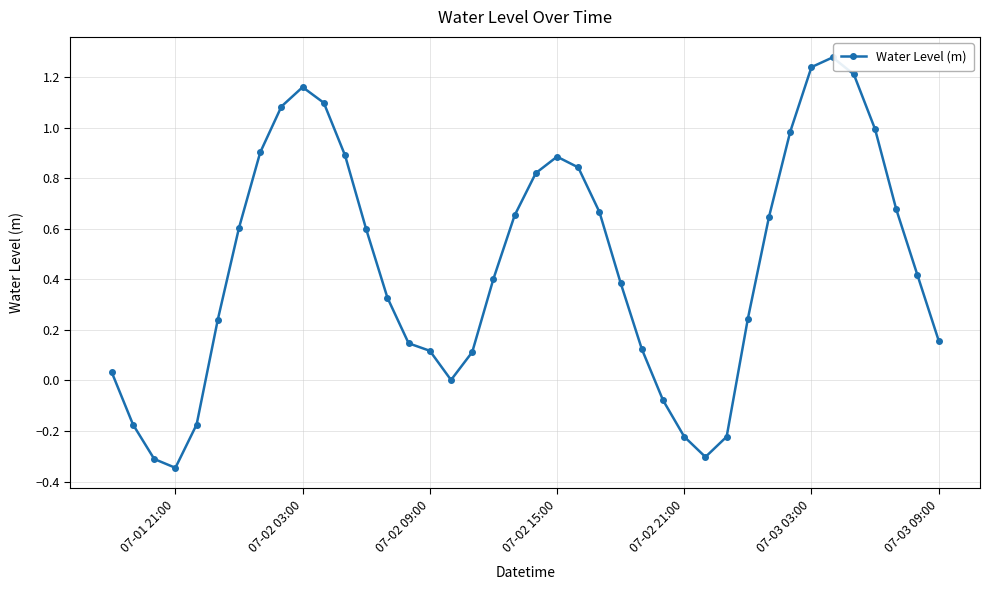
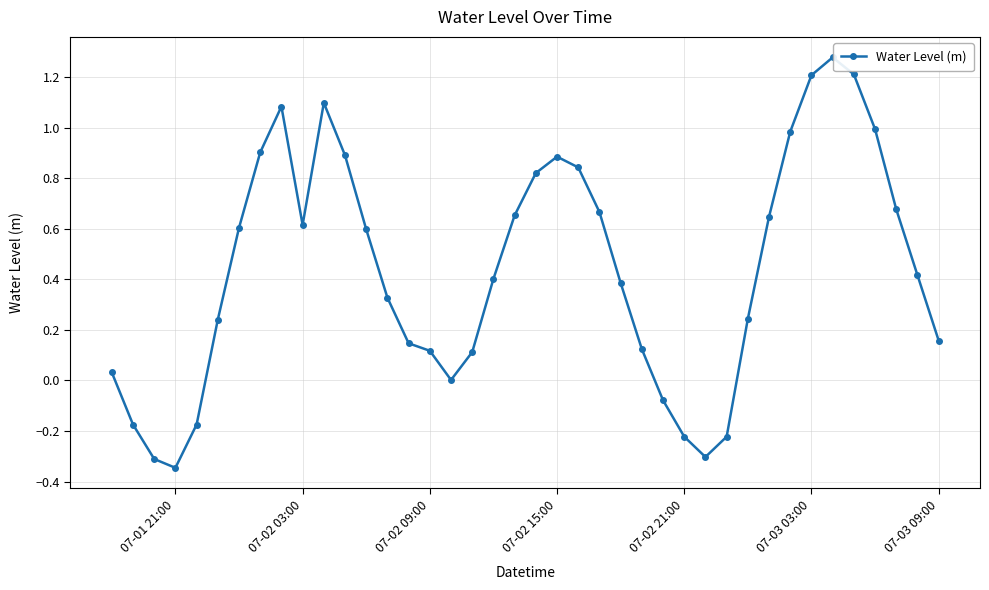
07-02 03:00: 1.16 -> 0.62
07-03 03:00: 1.24 -> 1.21
